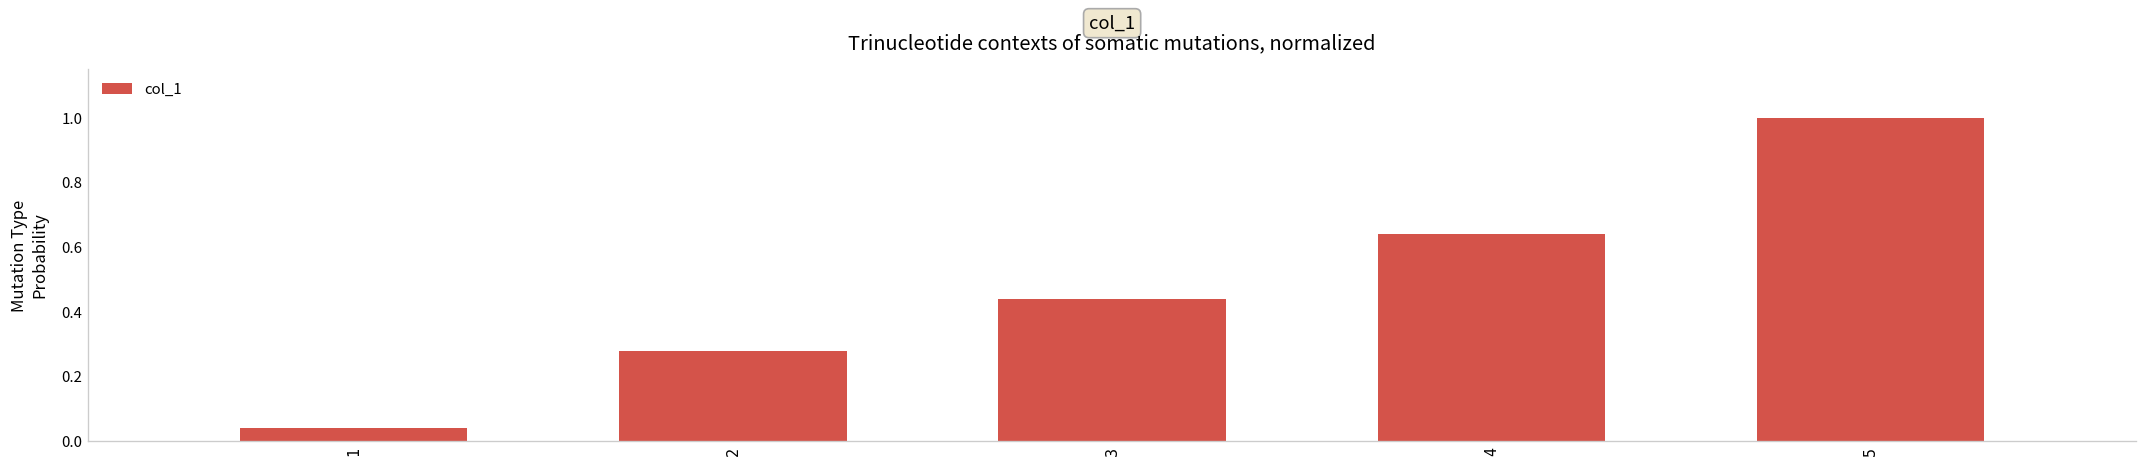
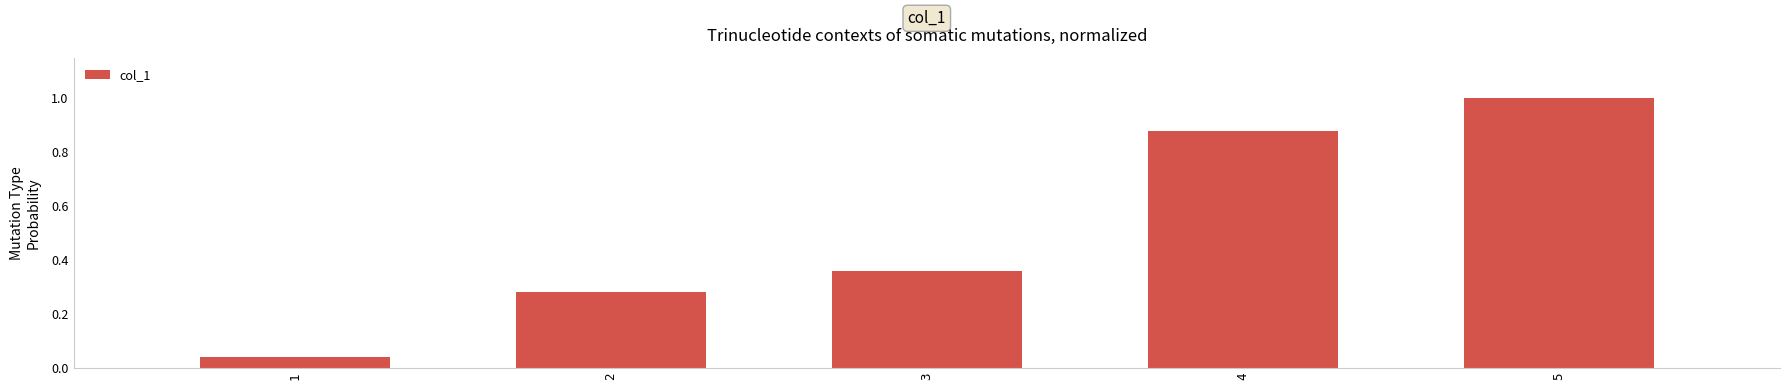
3: 0.44 -> 0.36
4: 0.64 -> 0.88
